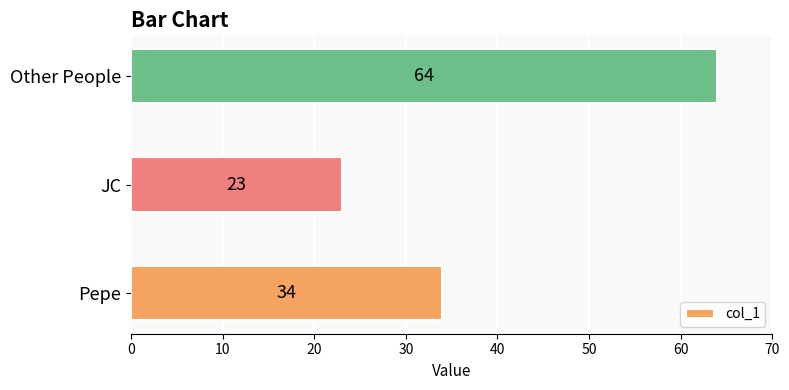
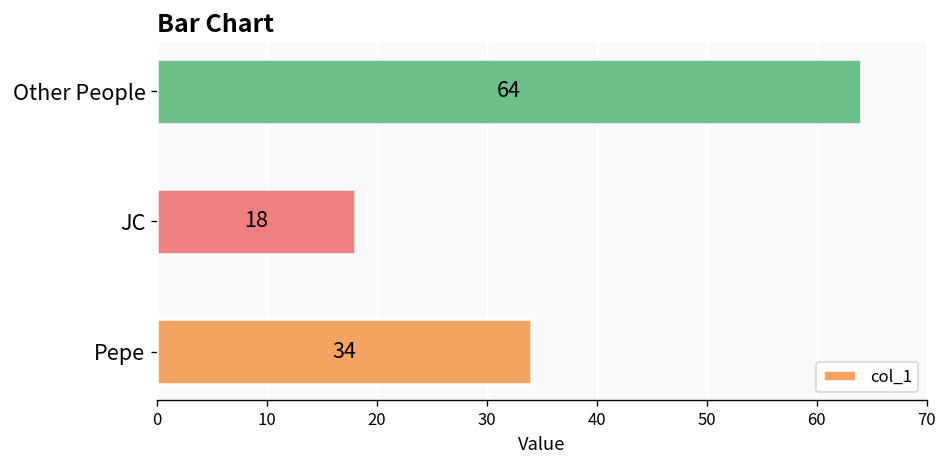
JC: 23 -> 18
